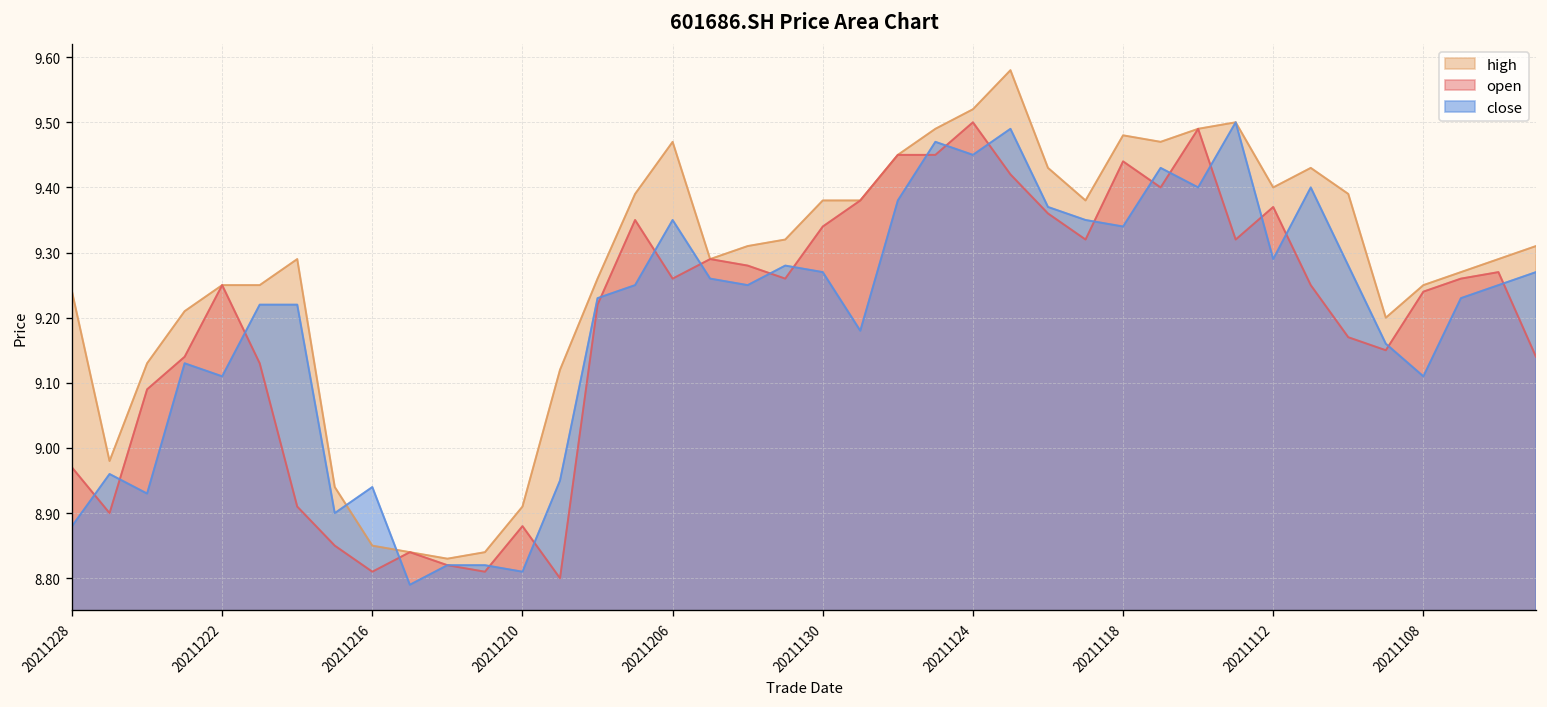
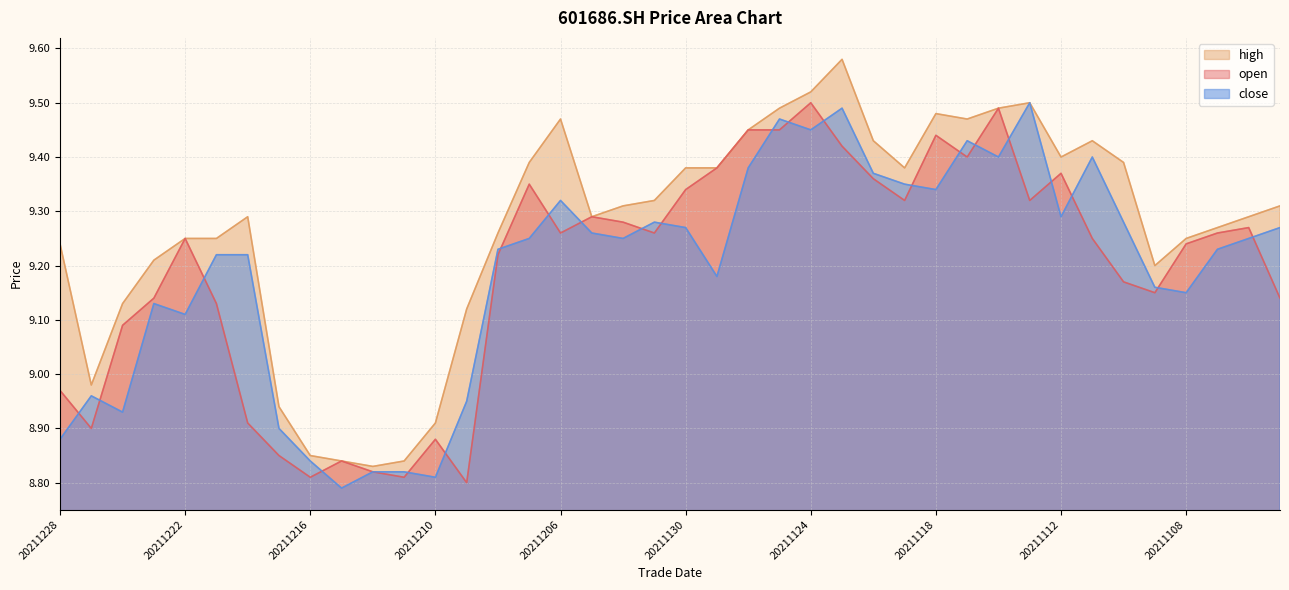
close, 20211216: 8.94 -> 8.84
close, 20211206: 9.35 -> 9.32
close, 20211108: 9.11 -> 9.15
